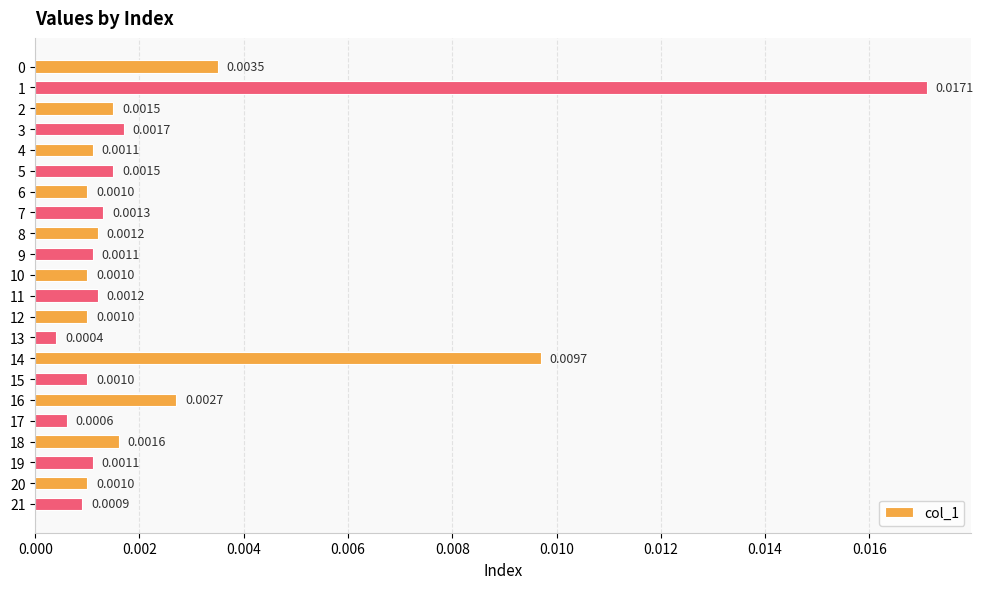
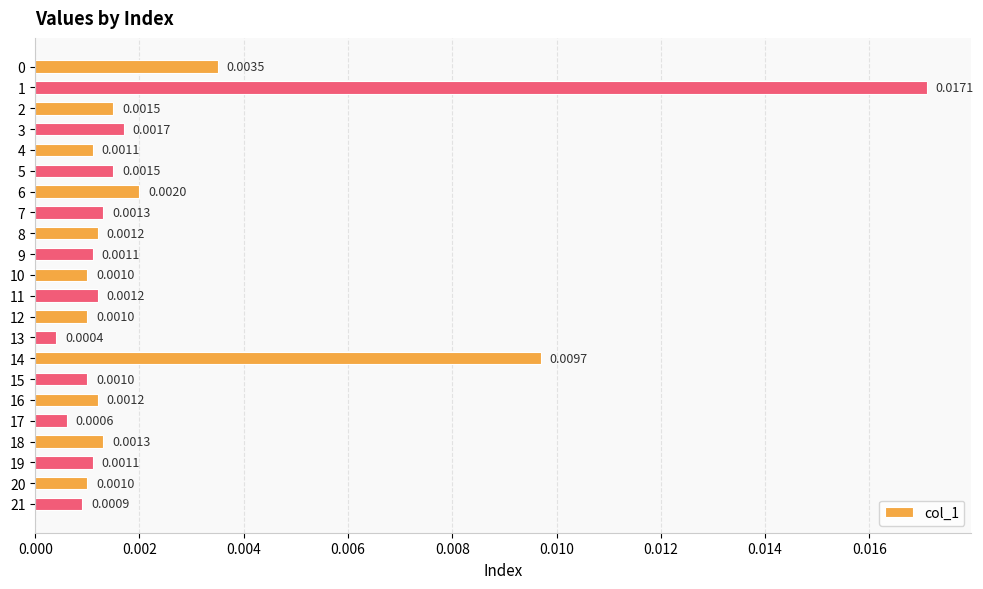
6: 0.0010 -> 0.0020
16: 0.0027 -> 0.0012
18: 0.0016 -> 0.0013
